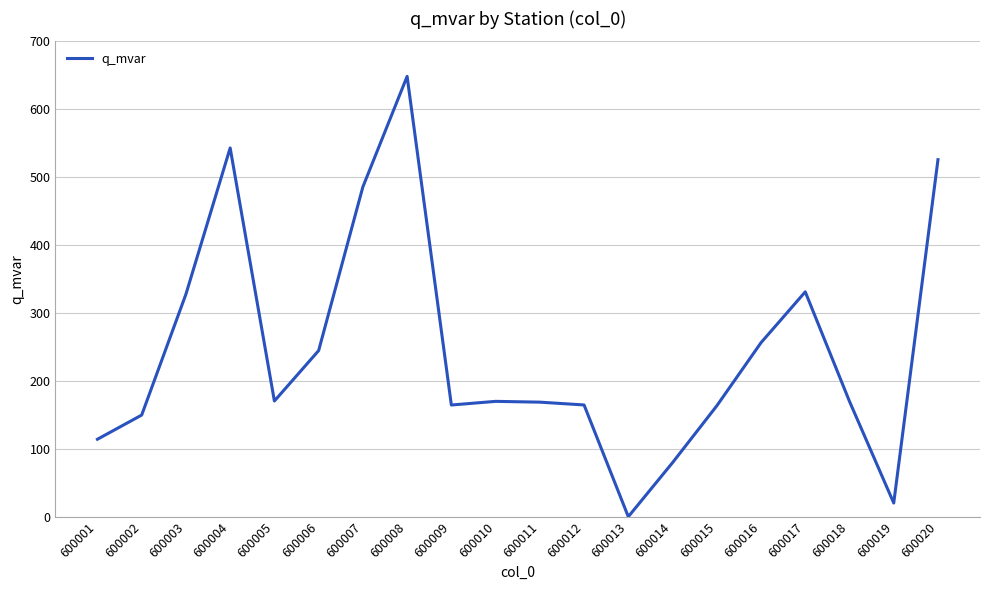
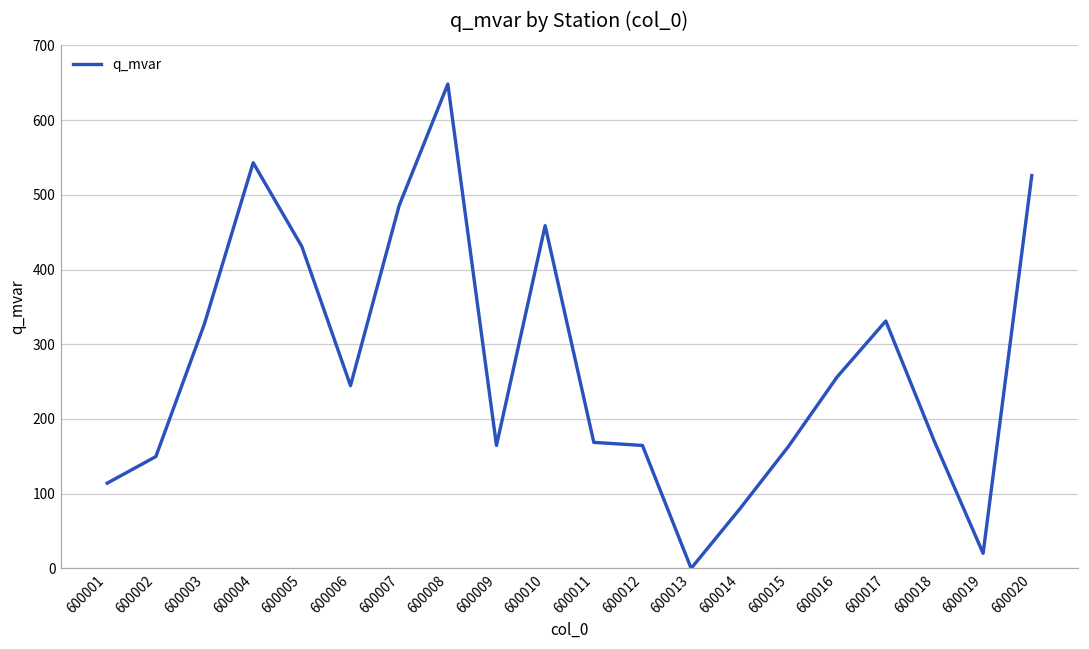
600005: 170 -> 430
600010: 170 -> 460
